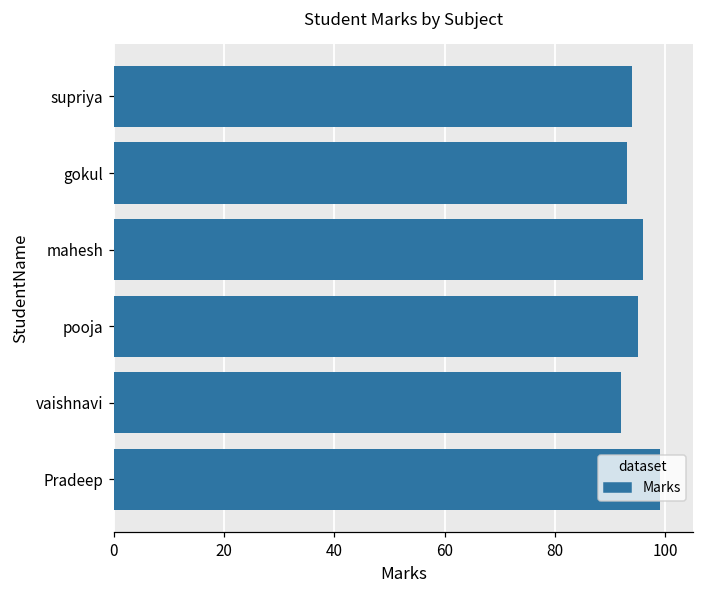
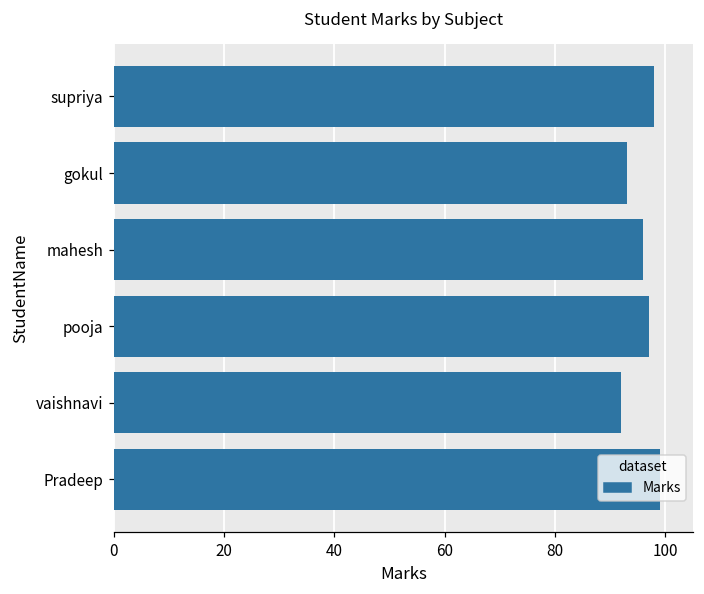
supriya: 94 -> 98
pooja: 95 -> 97
